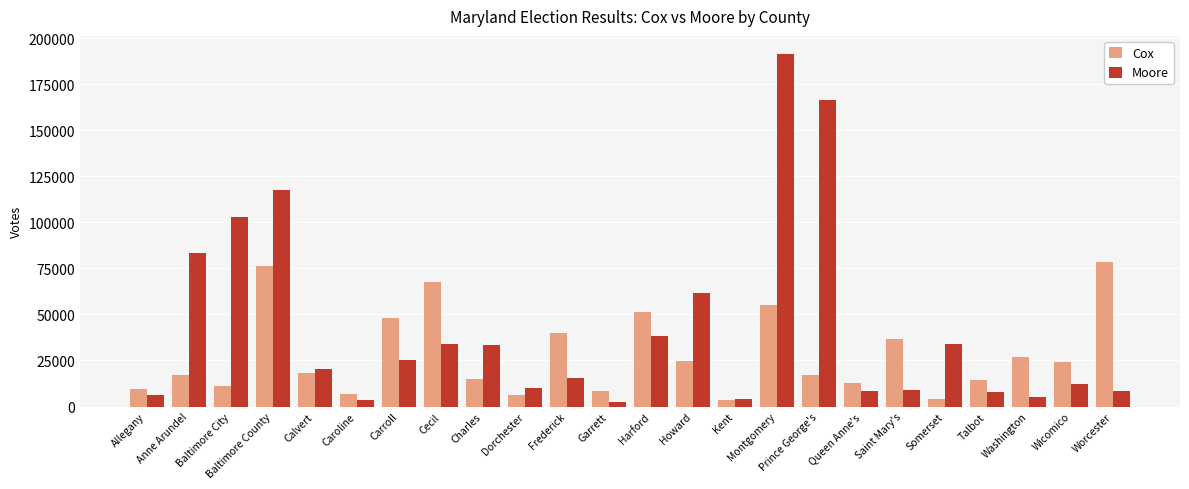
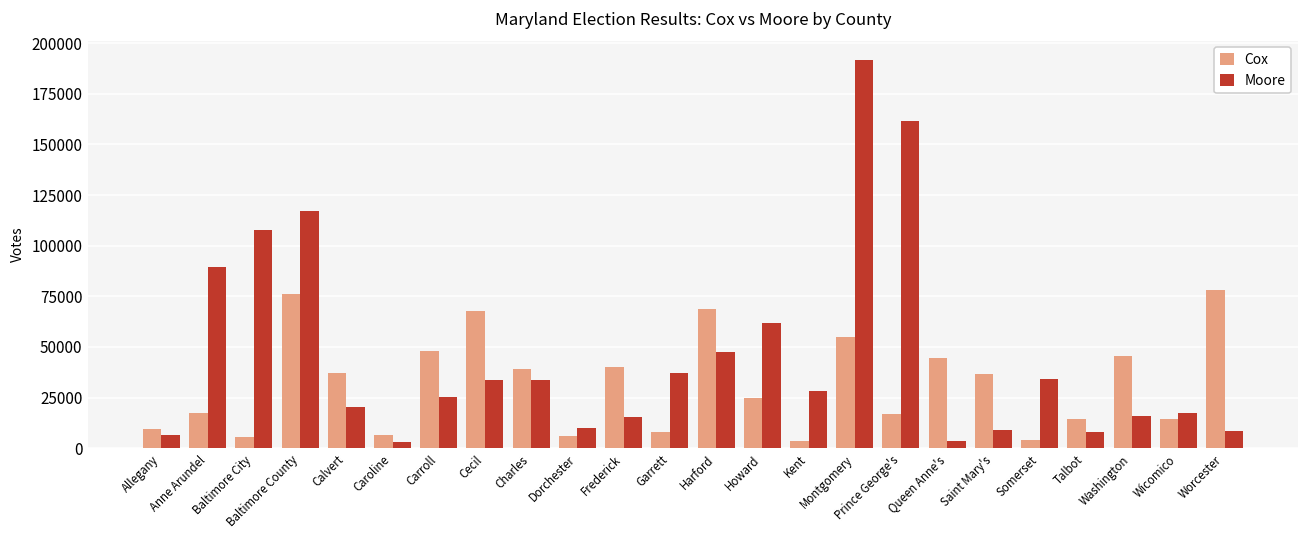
Moore, Anne Arundel: 84000 -> 90000
Cox, Baltimore City: 11000 -> 5000
Moore, Baltimore City: 103000 -> 108000
Cox, Calvert: 18000 -> 37000
Cox, Charles: 15000 -> 39000
Moore, Garrett: 2000 -> 37000
Cox, Harford: 51000 -> 69000
Moore, Harford: 38000 -> 48000
Moore, Kent: 4000 -> 28000
Moore, Prince George's: 167000 -> 162000
Cox, Queen Anne's: 13000 -> 44000
Moore, Queen Anne's: 9000 -> 3000
Cox, Washington: 27000 -> 45000
Moore, Washington: 5000 -> 16000
Cox, Wicomico: 24000 -> 15000
Moore, Wicomico: 12000 -> 18000
